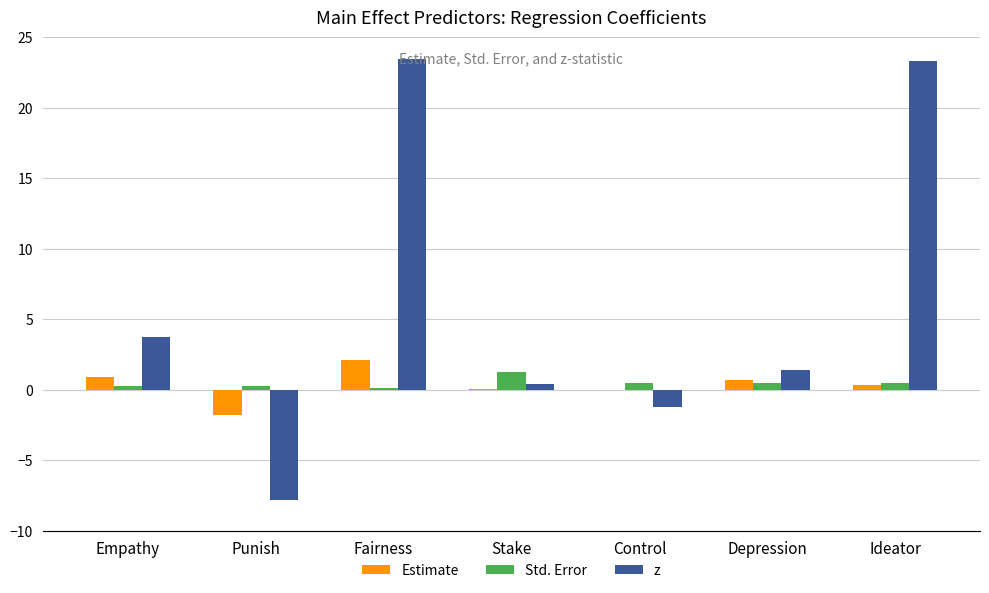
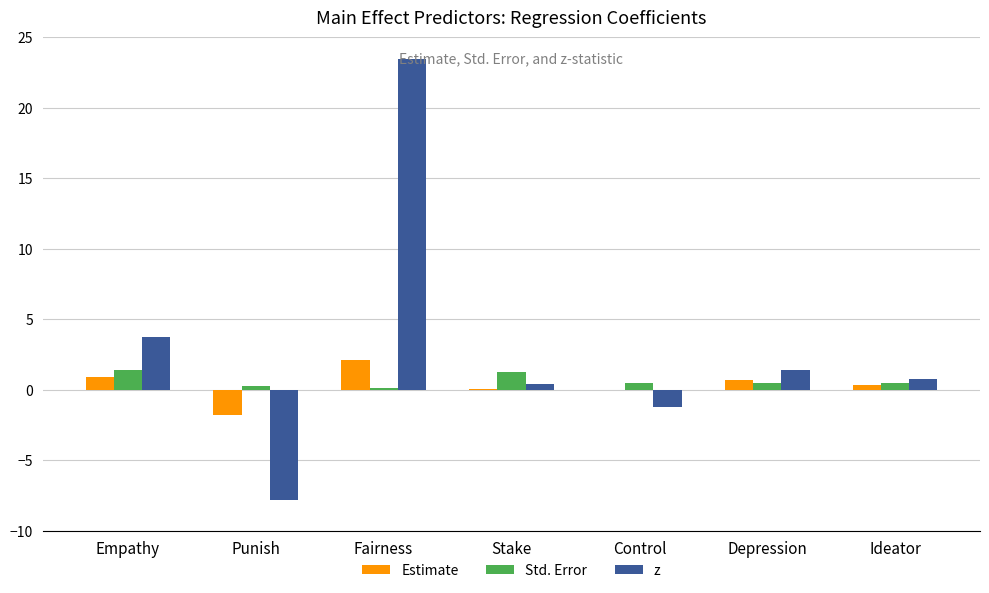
Std. Error, Empathy: 0.2 -> 1.4
z, Ideator: 23.3 -> 0.7
